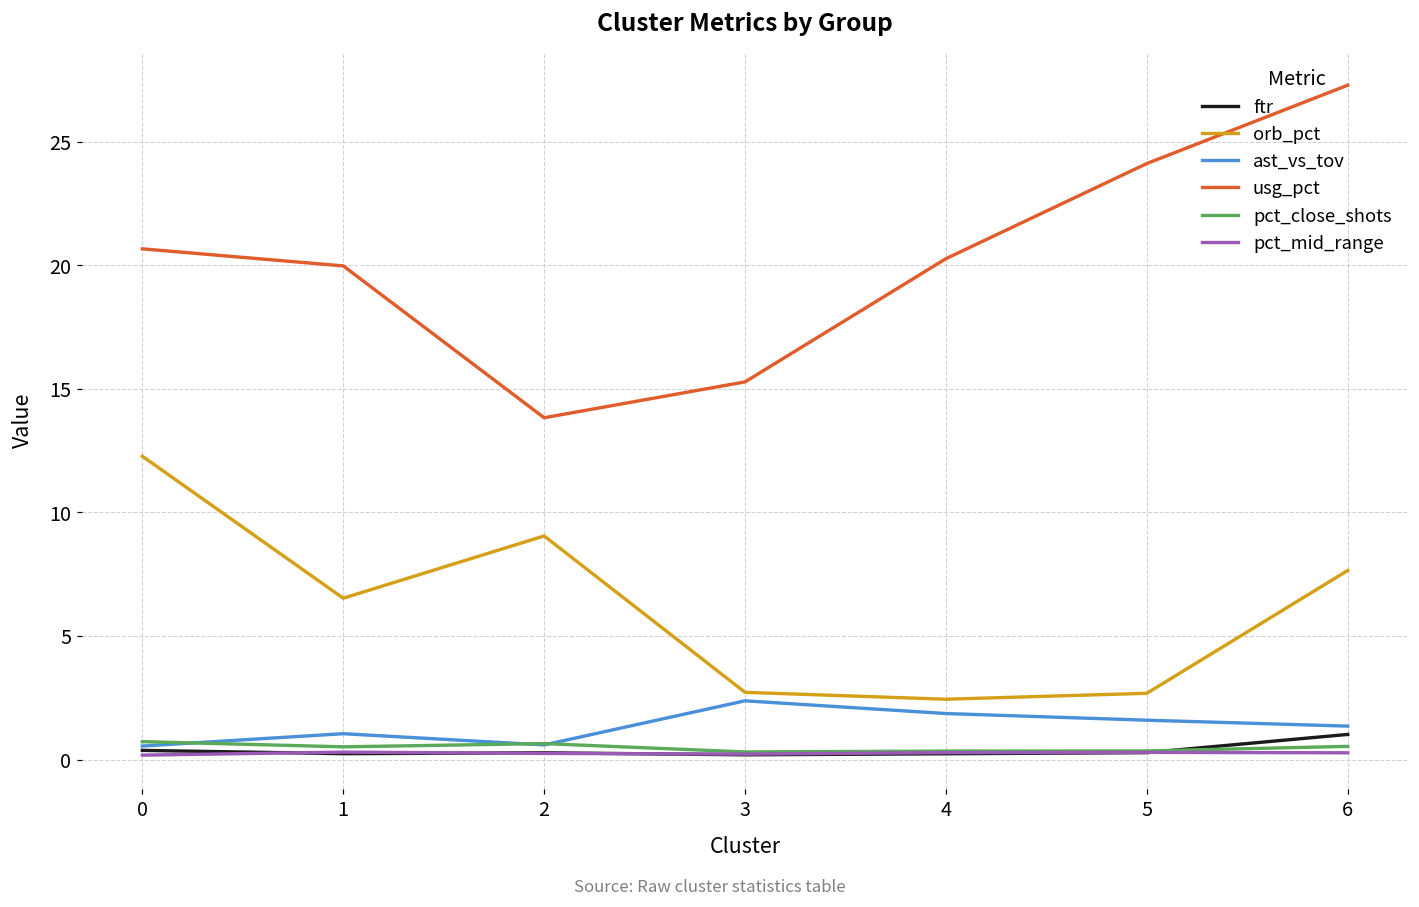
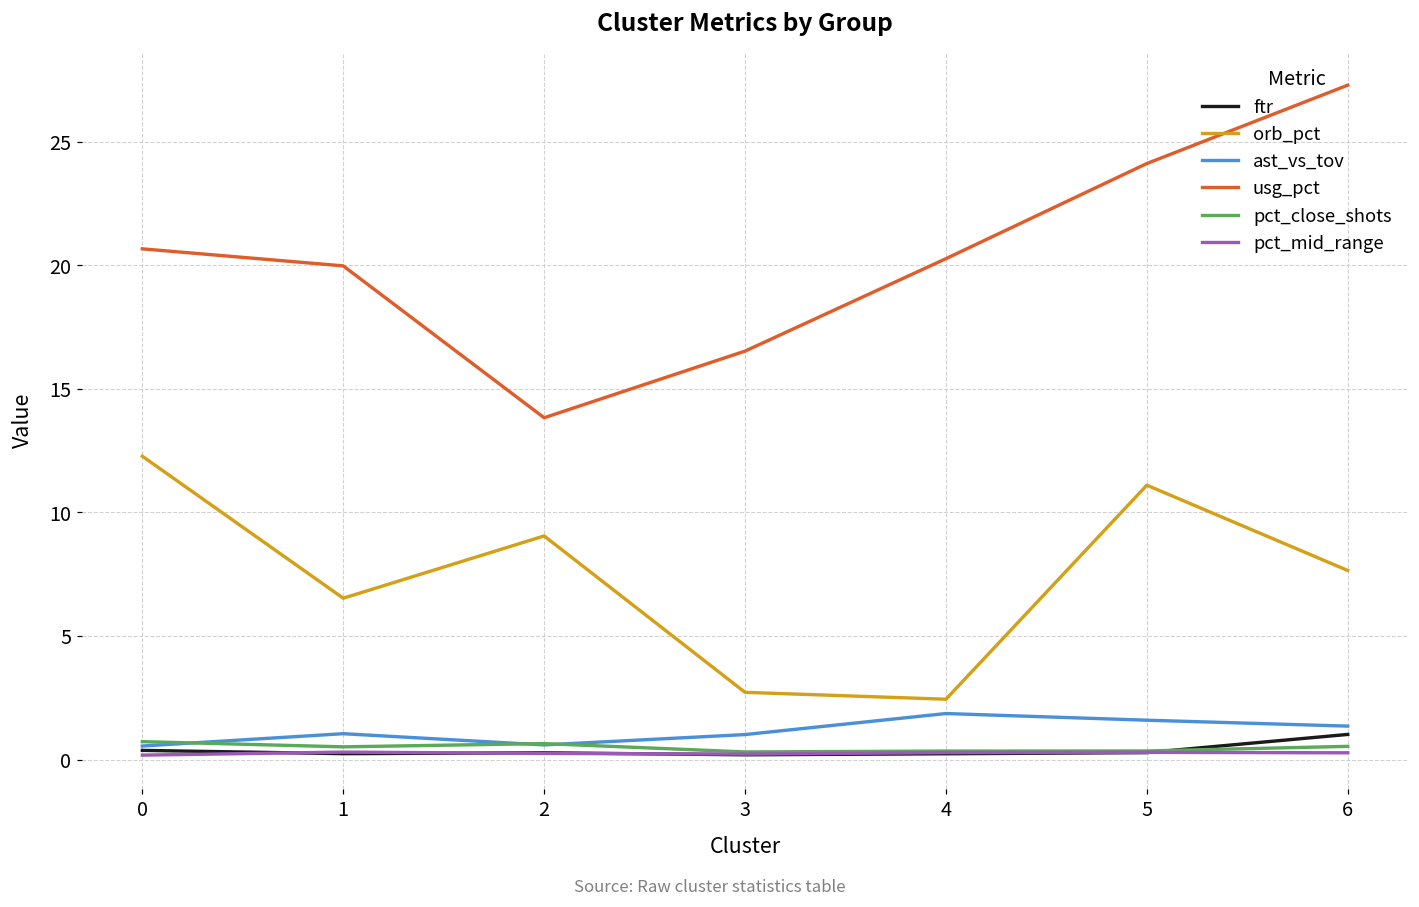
ast_vs_tov, 3: 2.4 -> 1.0
usg_pct, 3: 15.3 -> 16.5
orb_pct, 5: 2.7 -> 11.1
